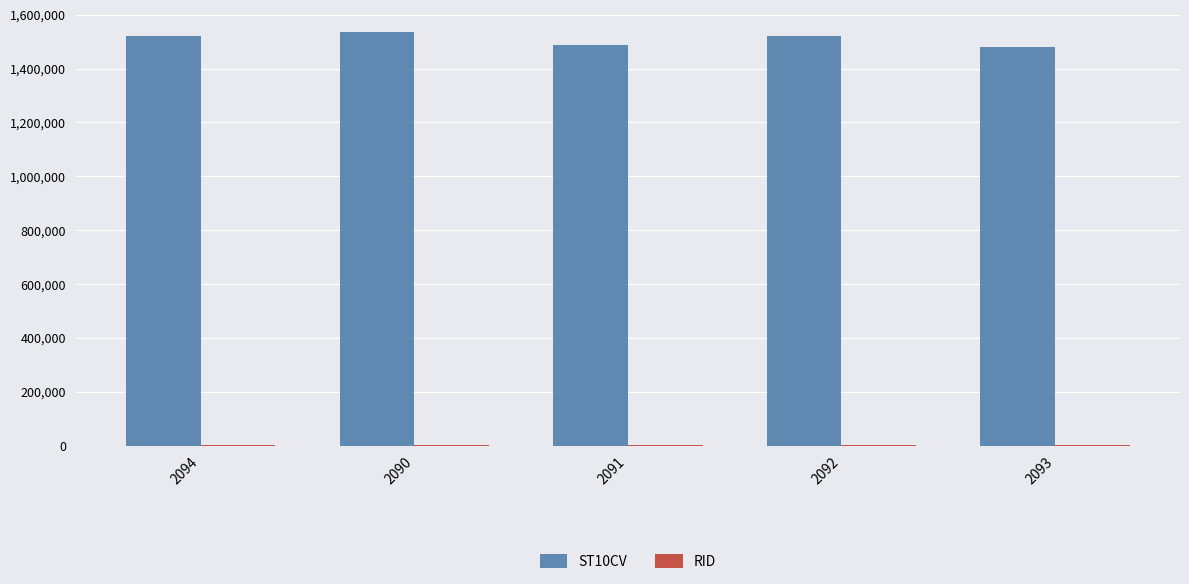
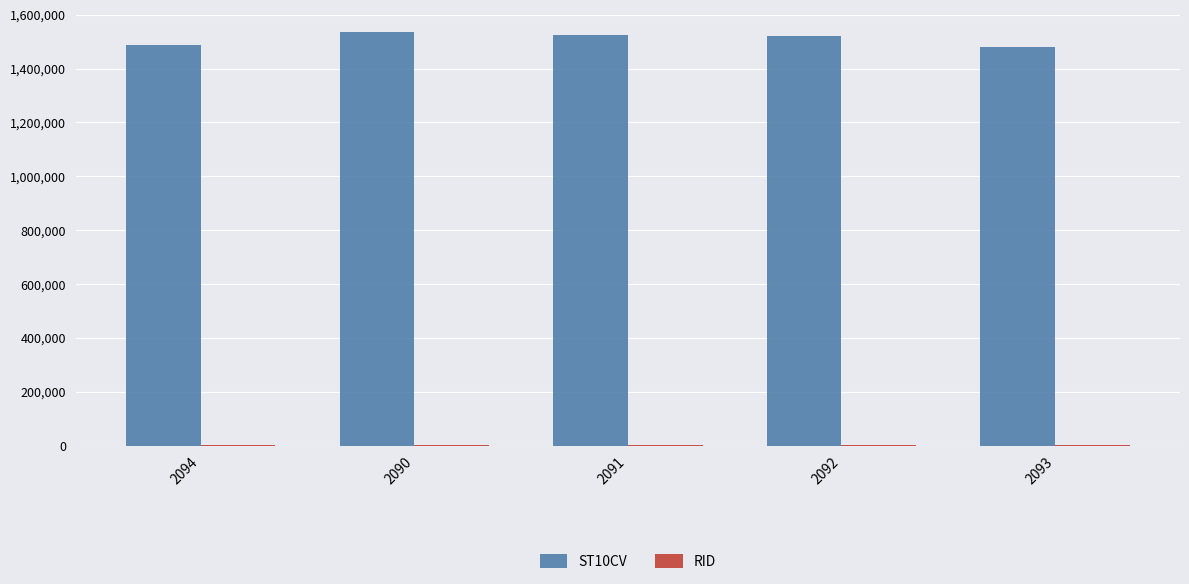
ST10CV, 2094: 1,520,000 -> 1,490,000
ST10CV, 2091: 1,490,000 -> 1,520,000
